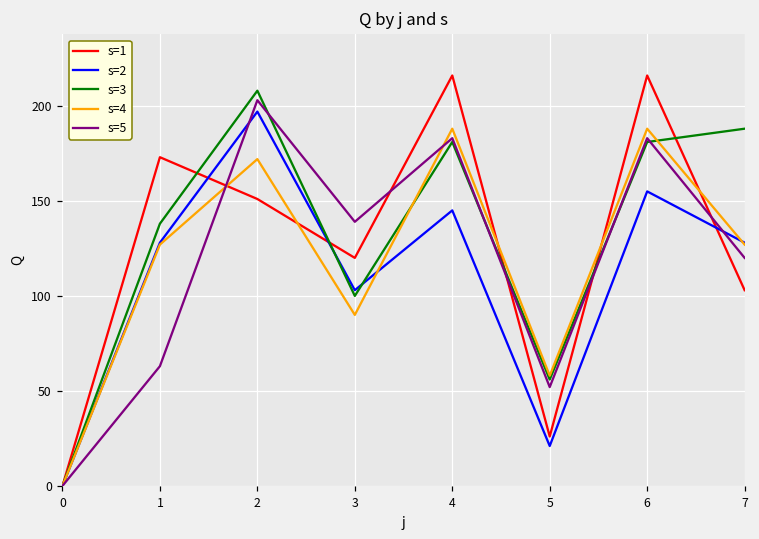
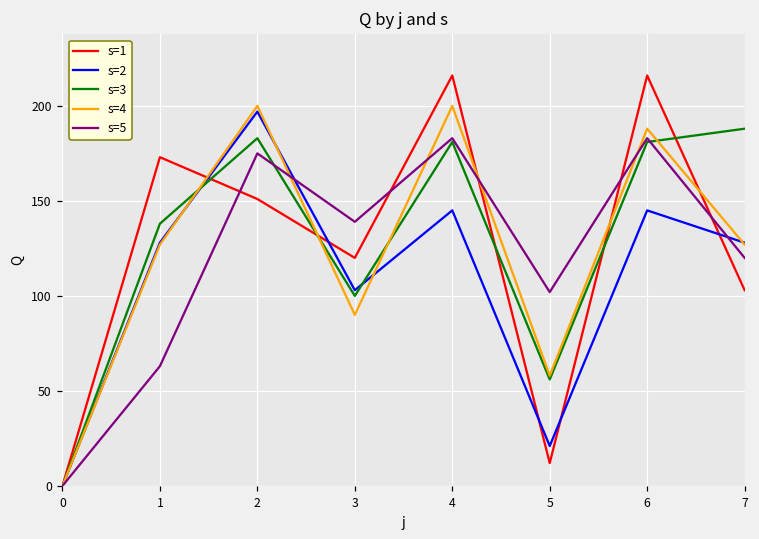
s=3, 2: 208 -> 183
s=4, 2: 172 -> 200
s=5, 2: 203 -> 175
s=4, 4: 188 -> 200
s=1, 5: 26 -> 12
s=5, 5: 52 -> 102
s=2, 6: 155 -> 145
